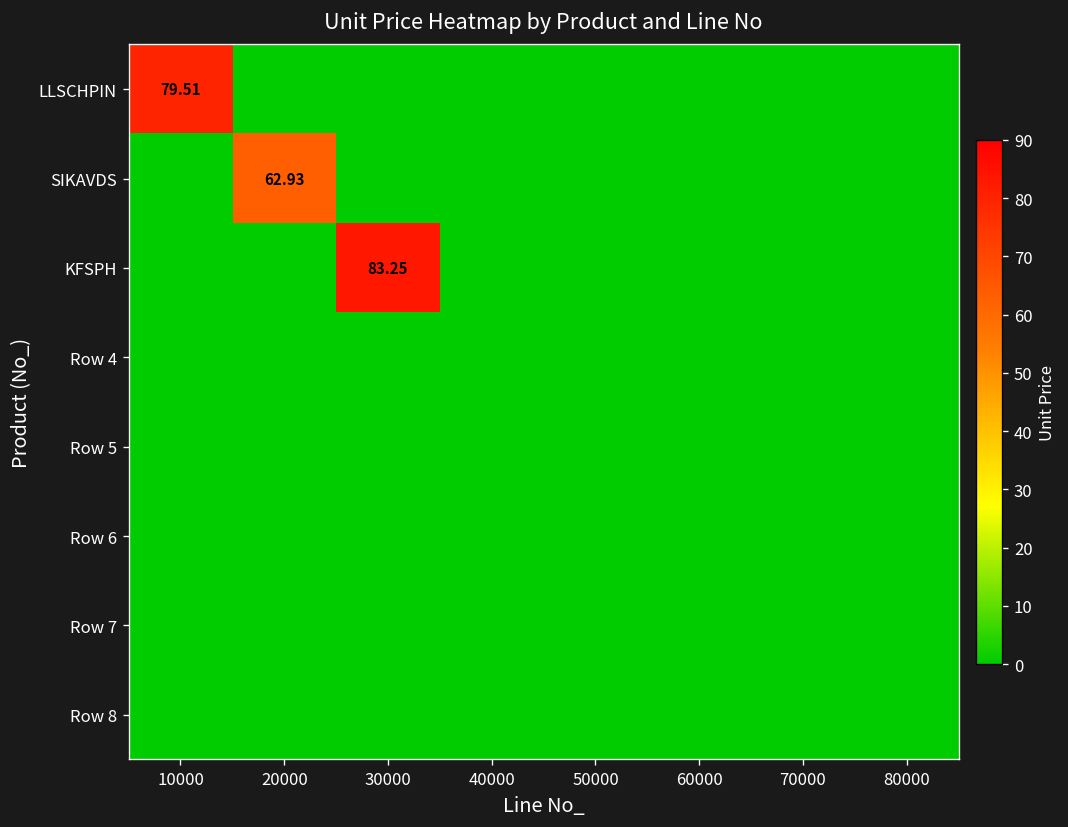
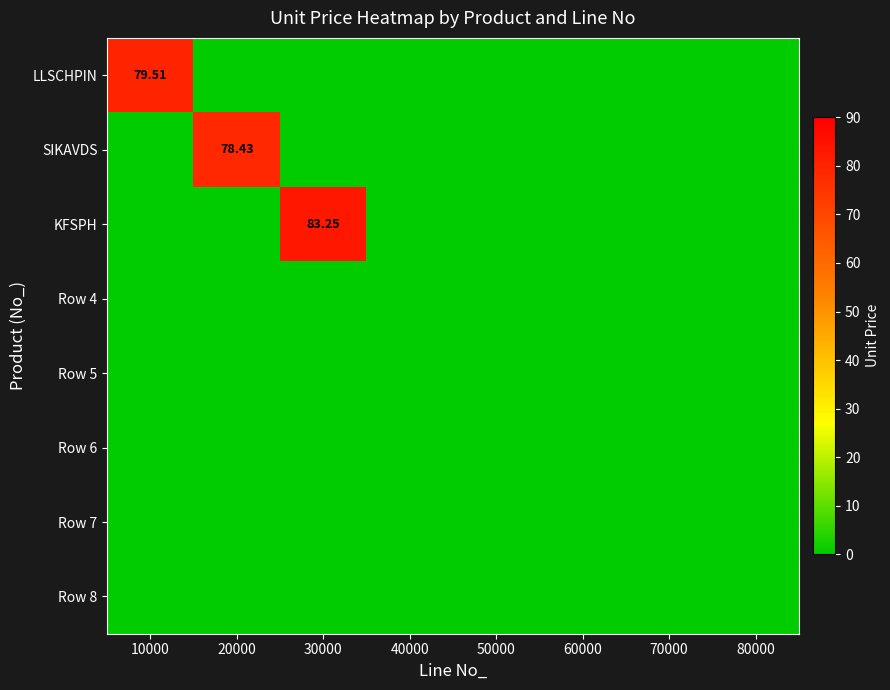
SIKAVDS, 20000: 62.93 -> 78.43
